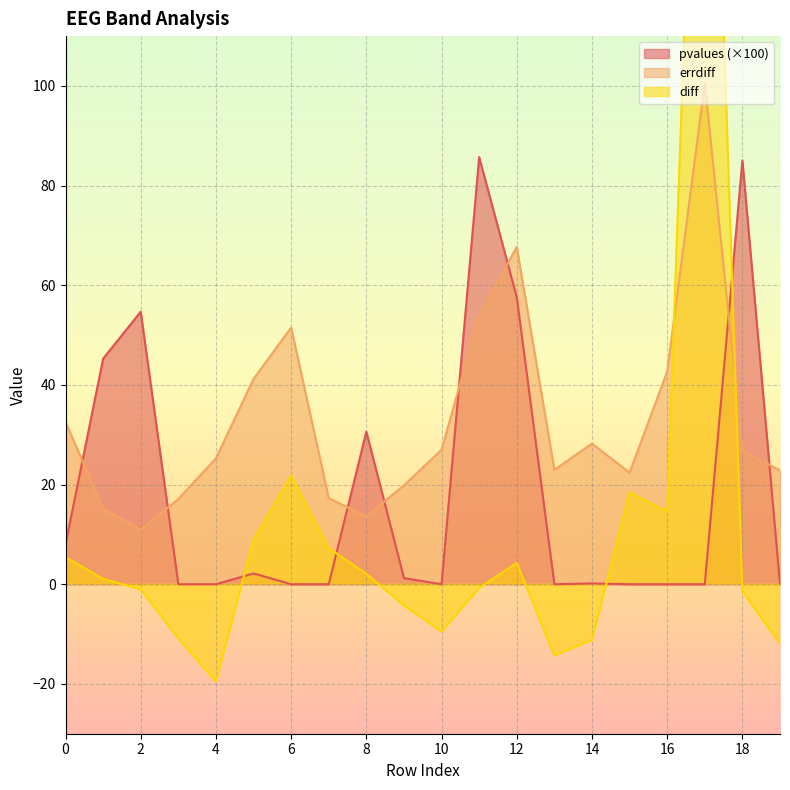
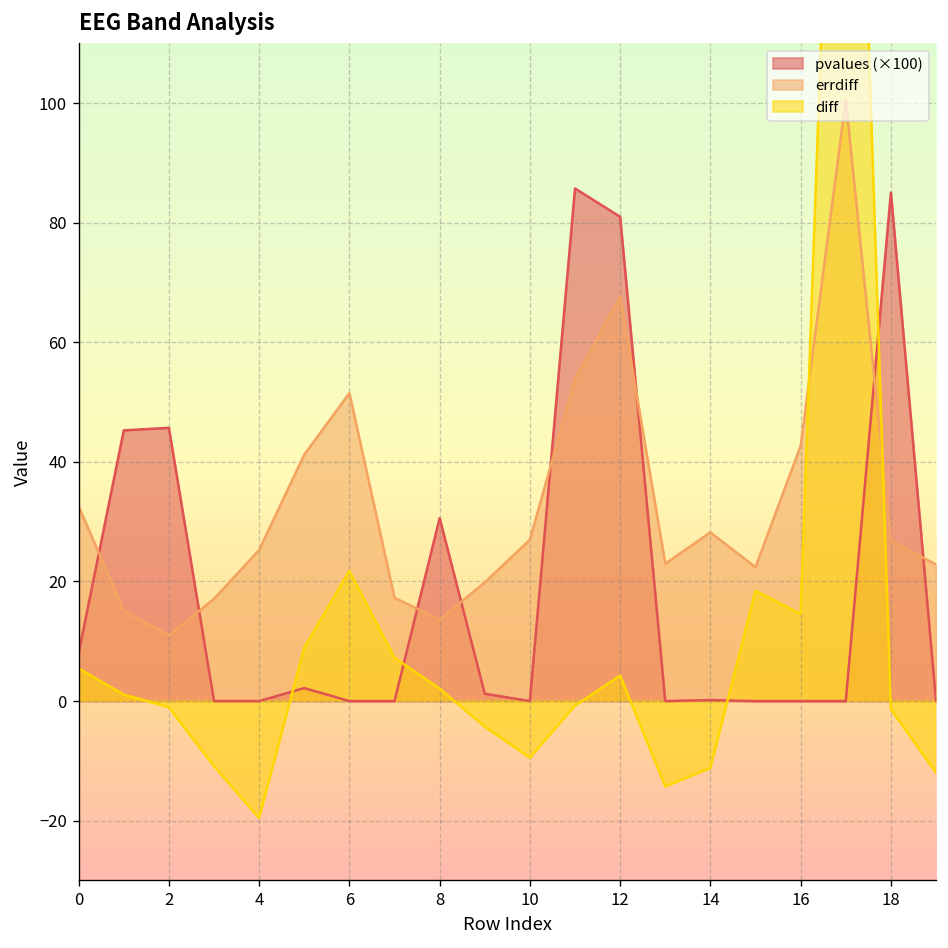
pvalues (×100), 2: 55 -> 46
pvalues (×100), 12: 58 -> 81
